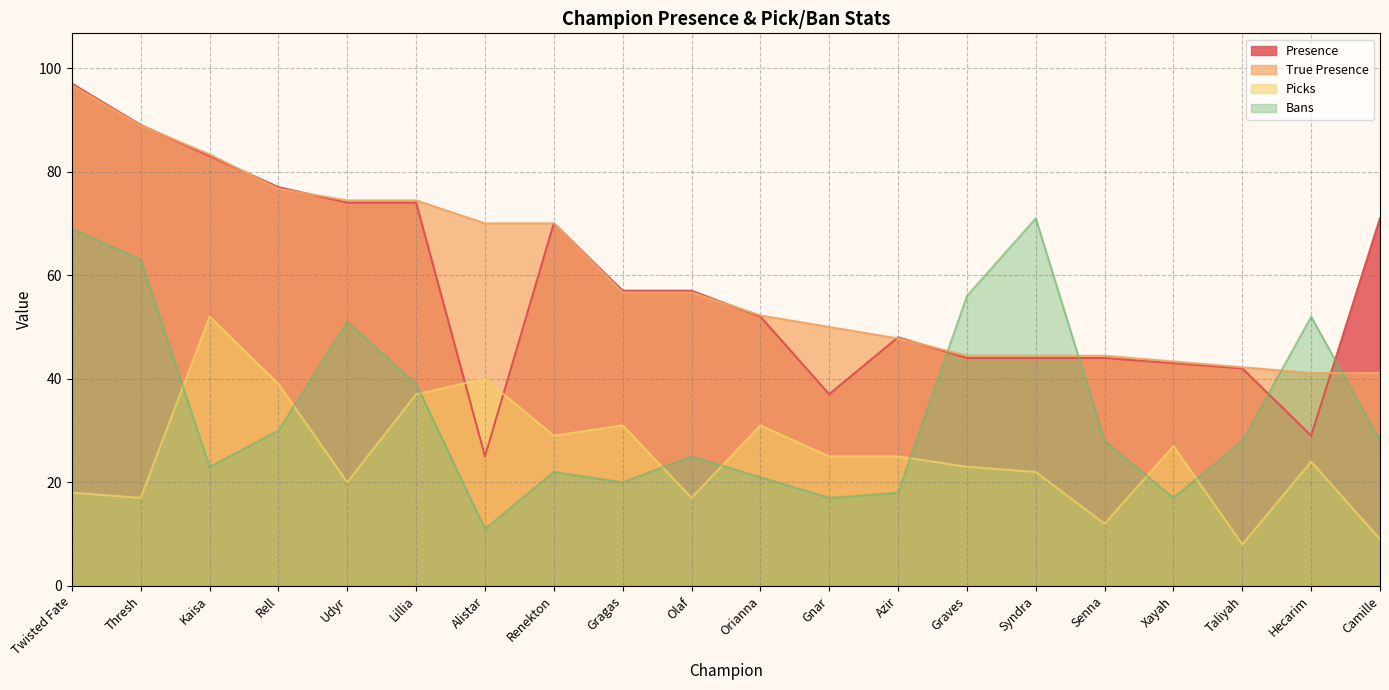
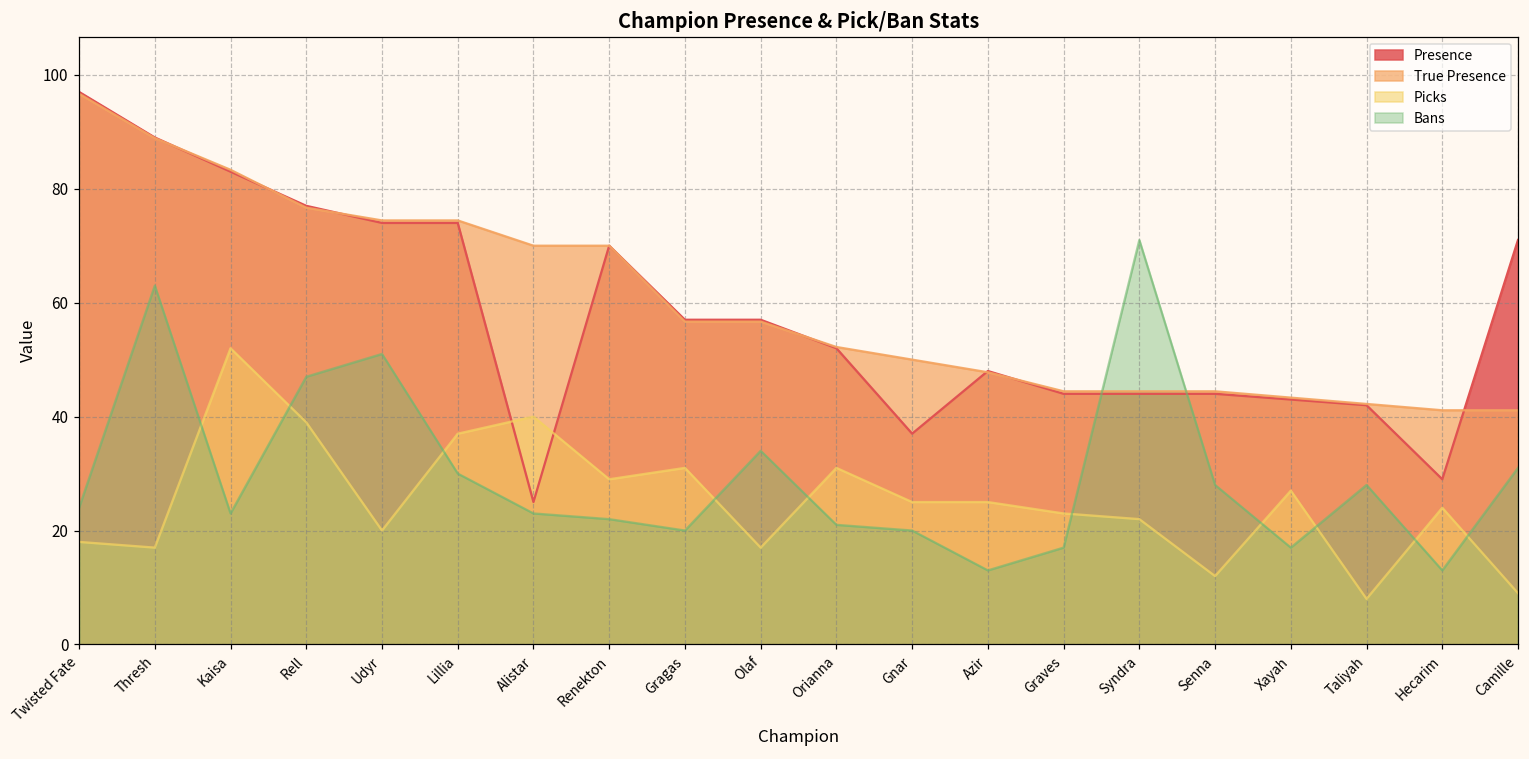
Bans, Twisted Fate: 69 -> 24
Bans, Rell: 30 -> 47
Bans, Lillia: 39 -> 30
Bans, Alistar: 11 -> 23
Bans, Olaf: 25 -> 34
Bans, Gnar: 17 -> 20
Bans, Azir: 18 -> 13
Bans, Graves: 56 -> 17
Bans, Hecarim: 52 -> 13
Bans, Camille: 28 -> 31
